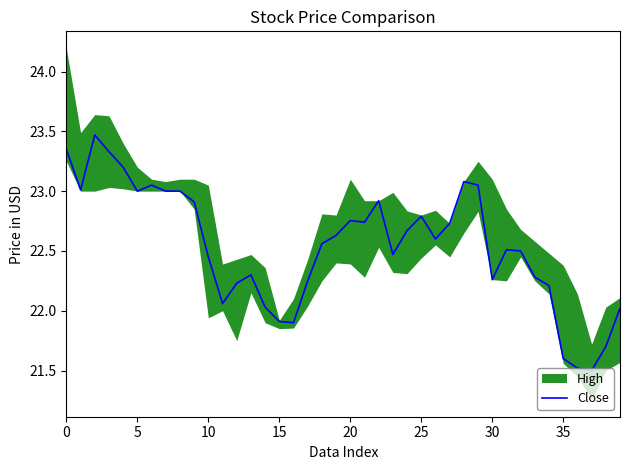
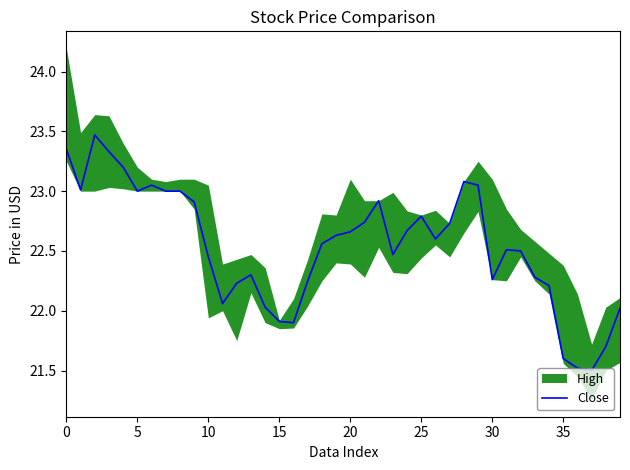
Close, 20: 22.75 -> 22.66
